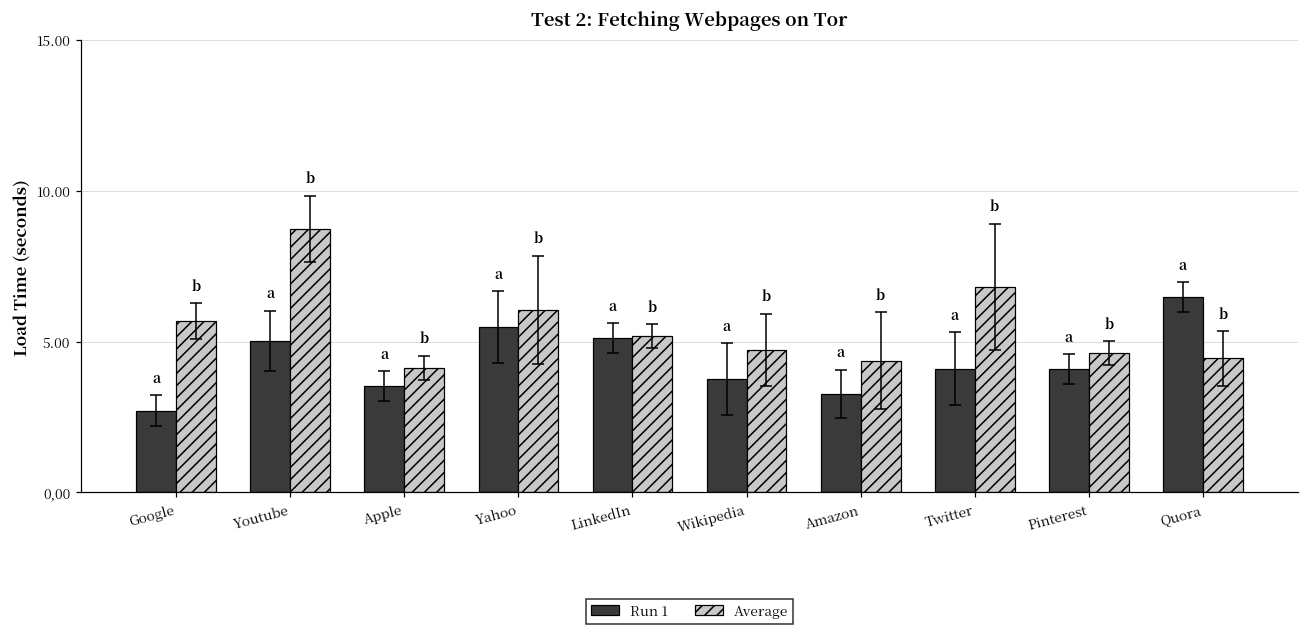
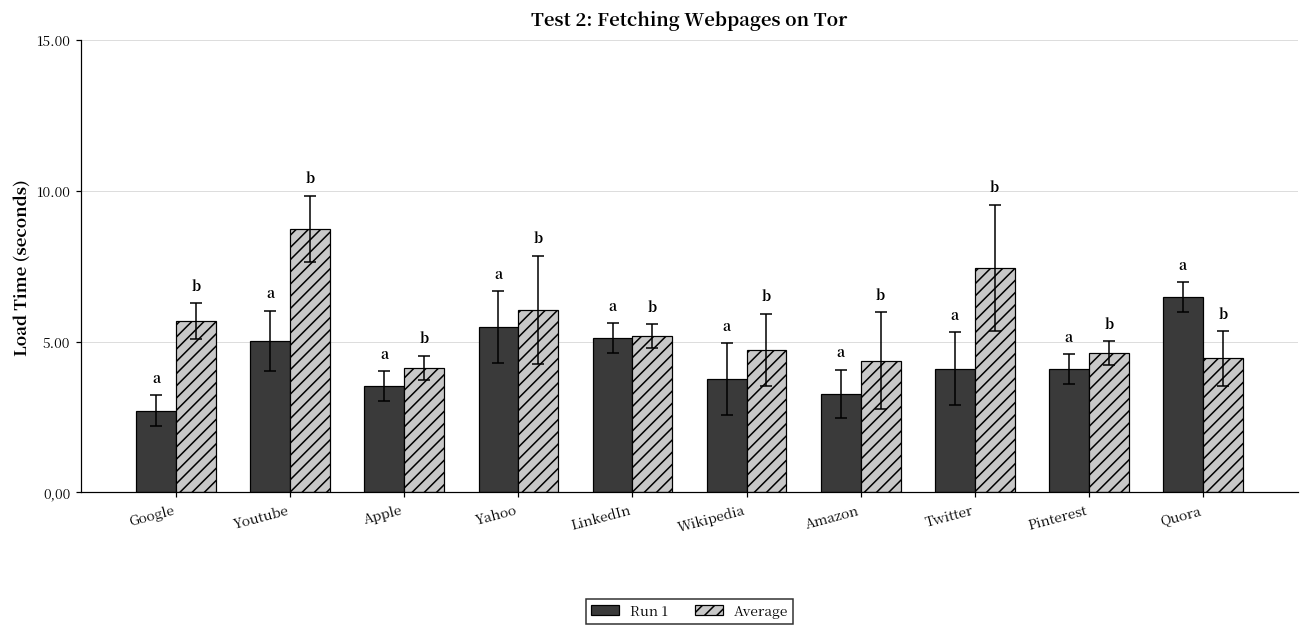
Average, Twitter: 6.8 -> 7.4
